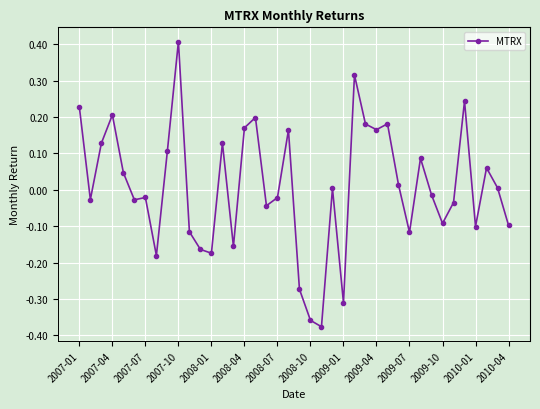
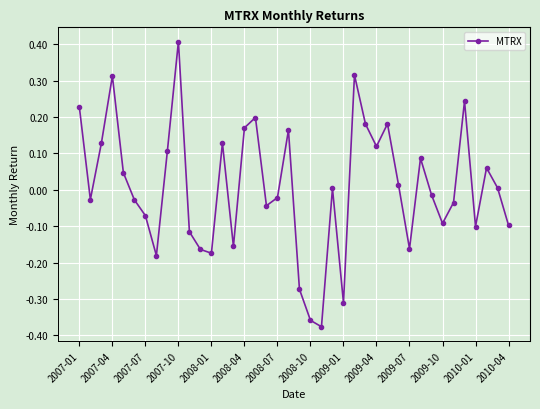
2007-04: 0.21 -> 0.31
2007-07: -0.02 -> -0.07
2009-04: 0.17 -> 0.12
2009-07: -0.12 -> -0.16
